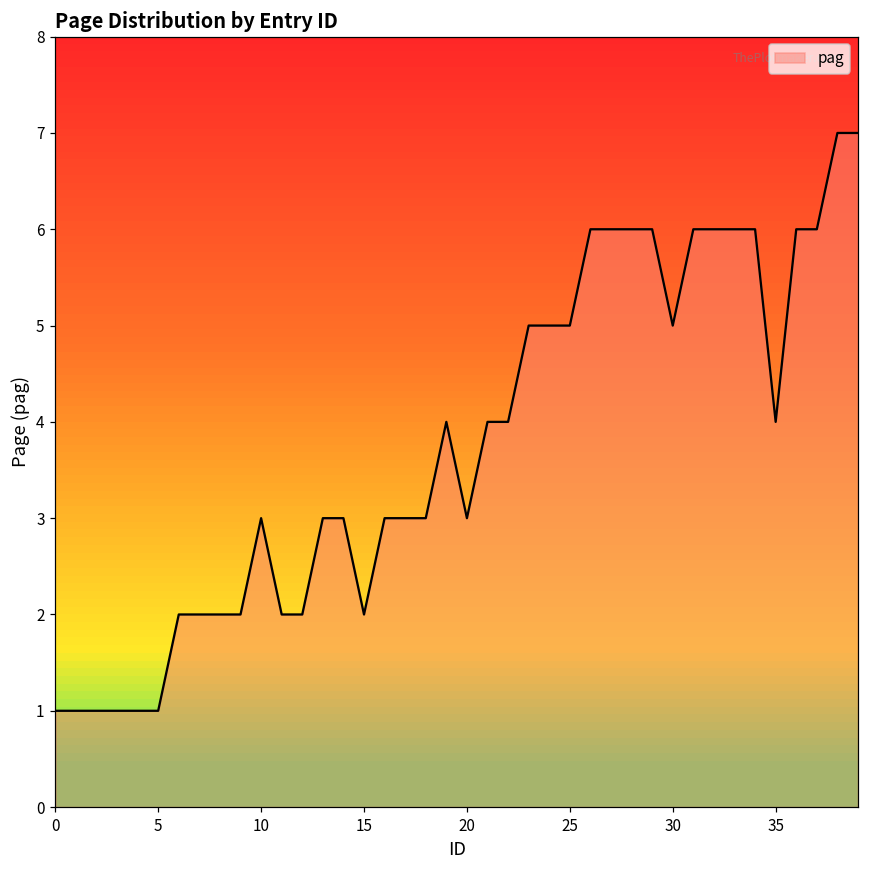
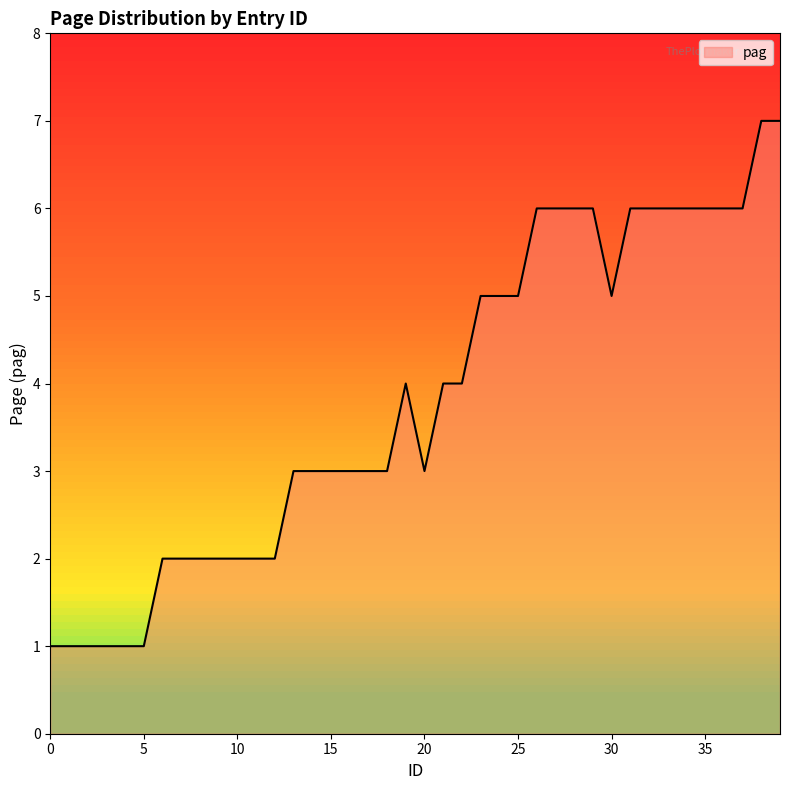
10: 3 -> 2
15: 2 -> 3
35: 4 -> 6
